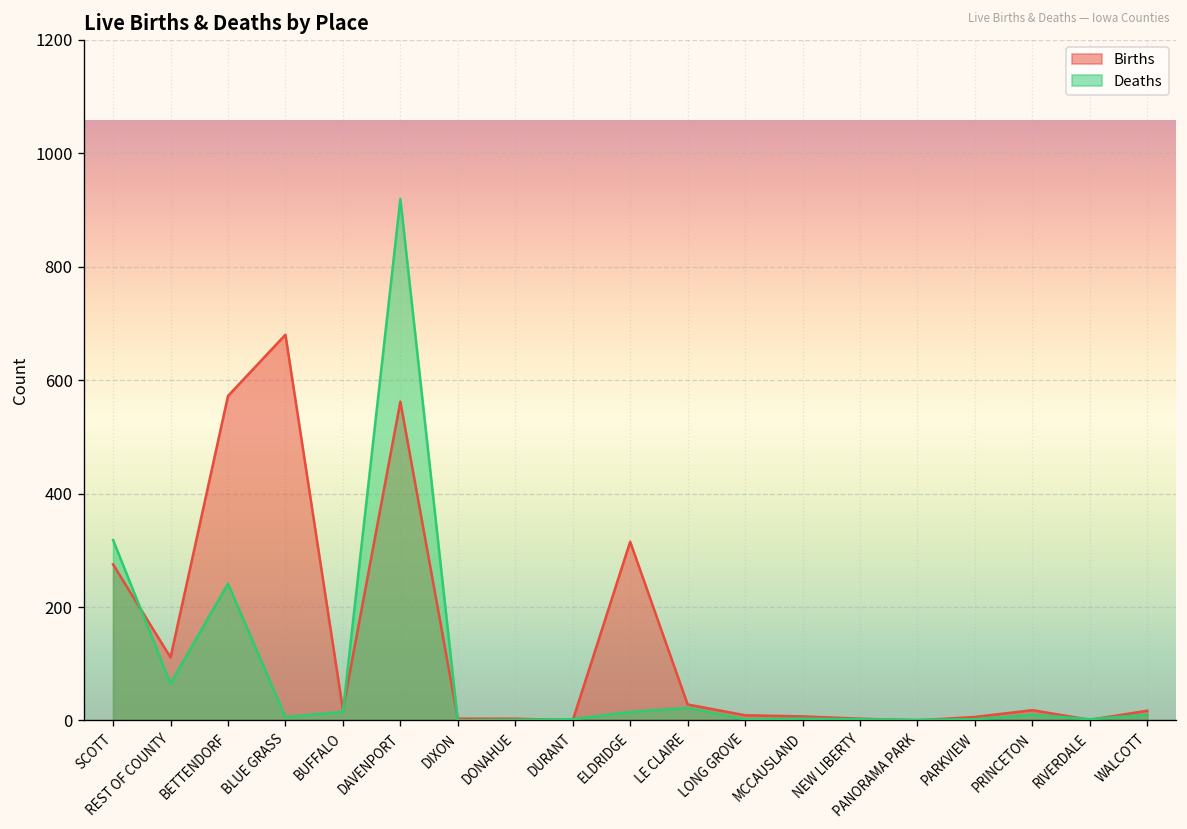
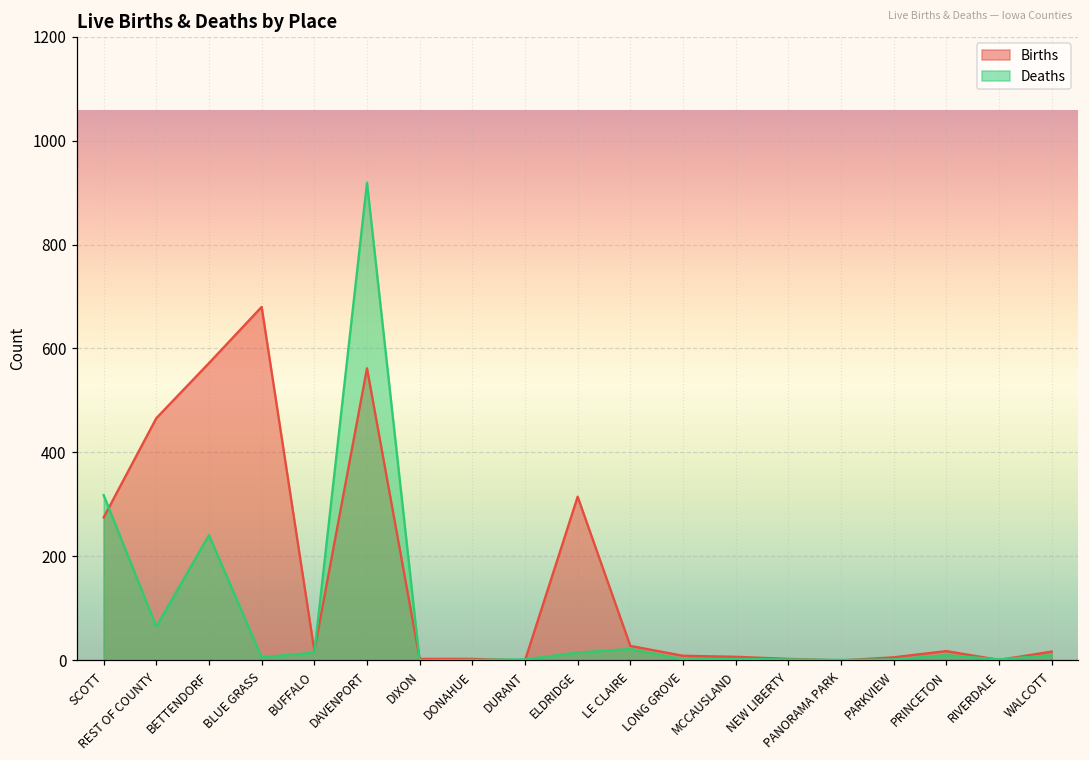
Births, REST OF COUNTY: 110 -> 470
